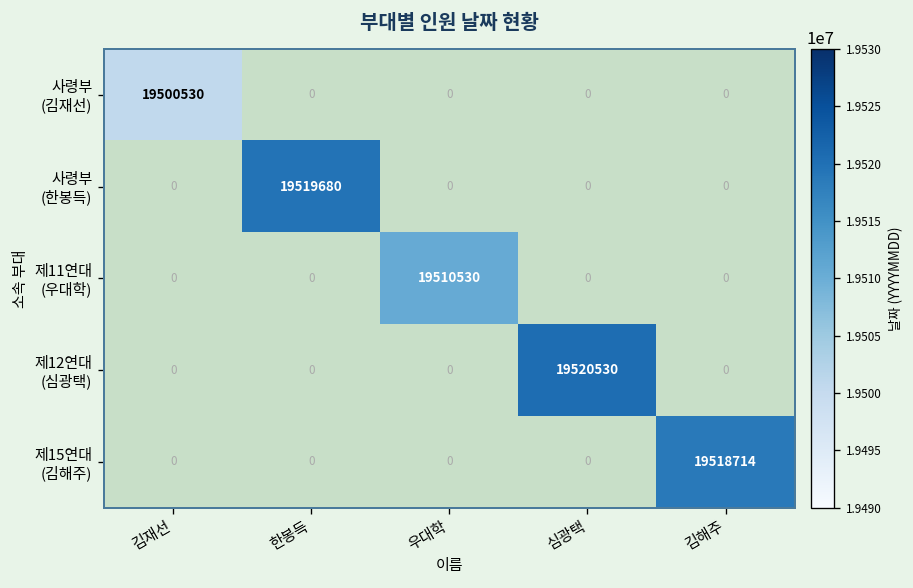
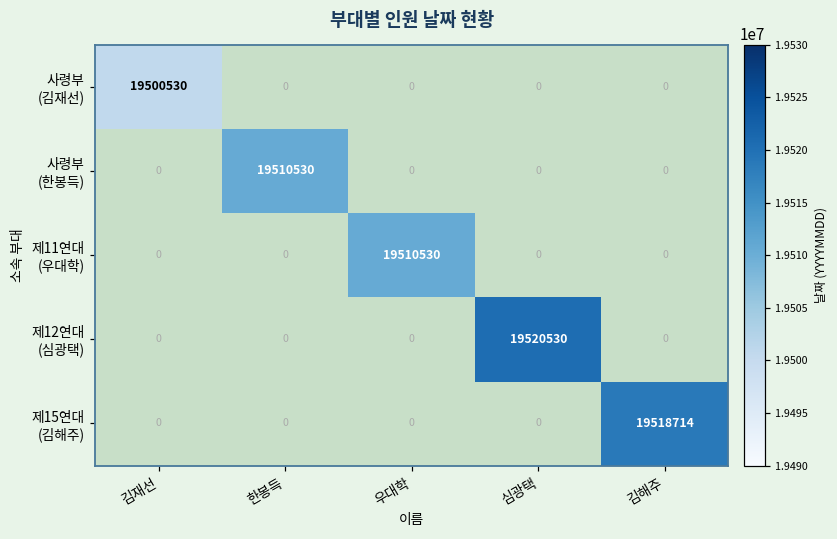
사령부 (한봉득), 한봉득: 19519680 -> 19510530
